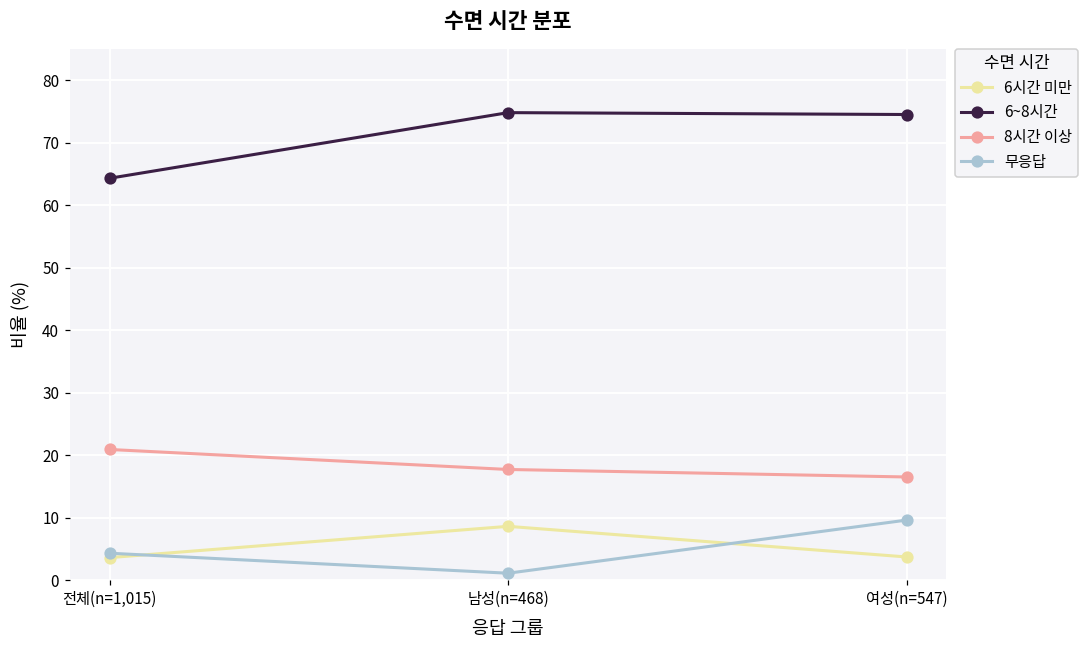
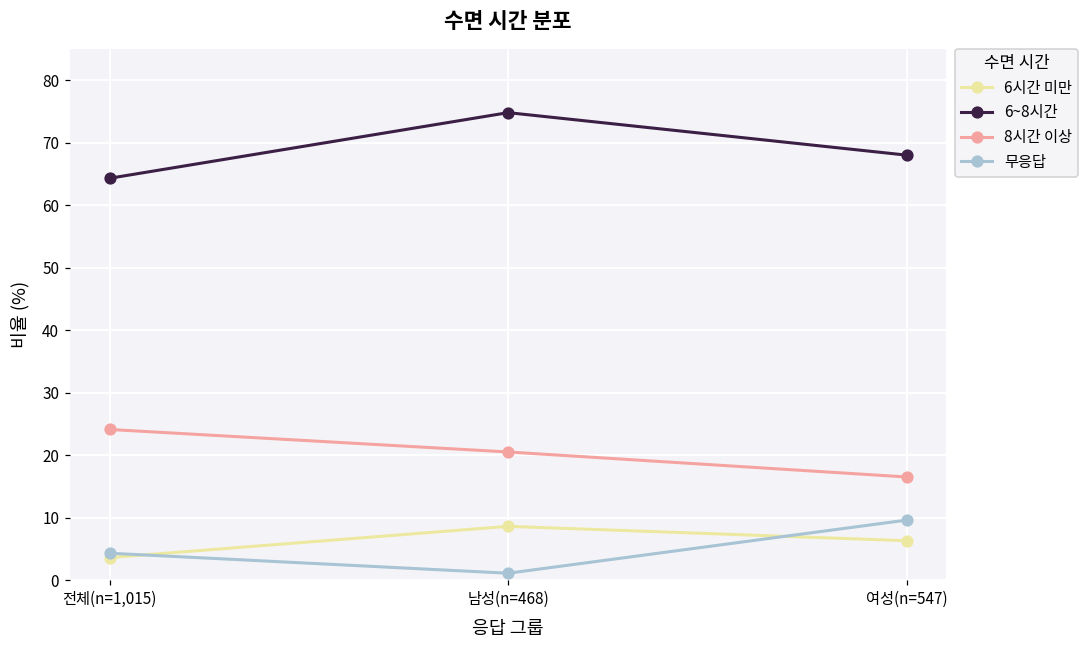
8시간 이상, 전체(n=1,015): 21 -> 24
8시간 이상, 남성(n=468): 18 -> 21
6시간 미만, 여성(n=547): 4 -> 6
6~8시간, 여성(n=547): 75 -> 68
